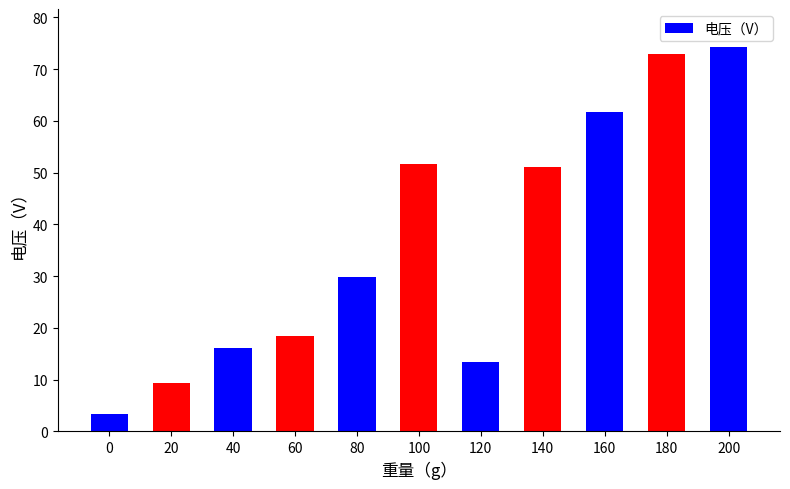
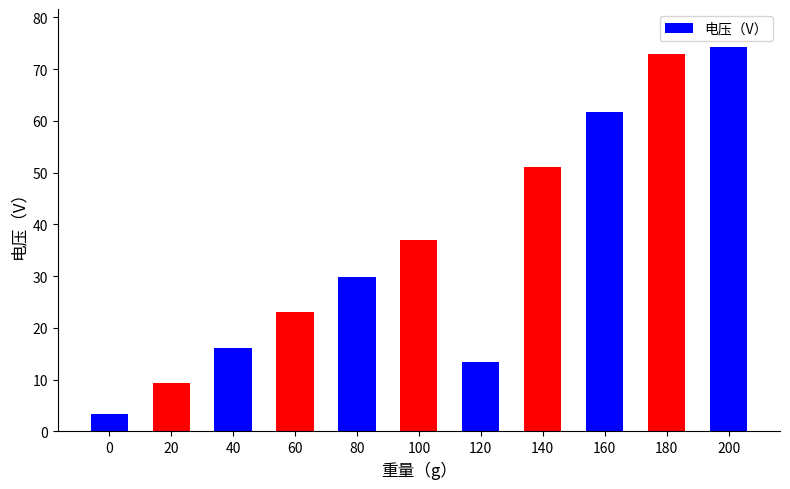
60: 19 -> 23
100: 52 -> 37
